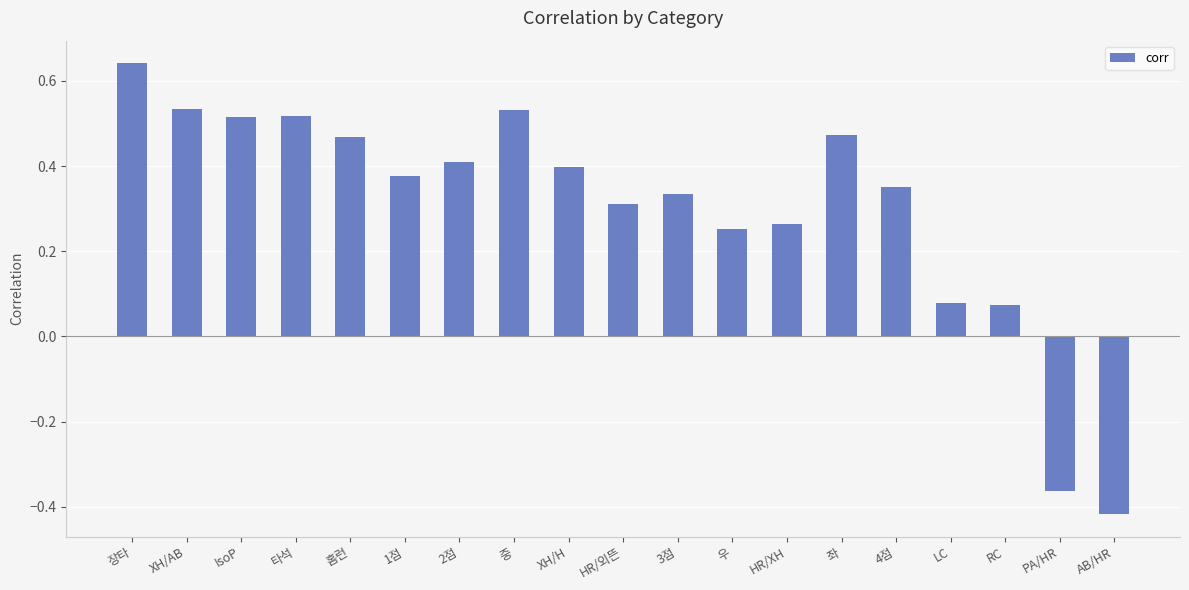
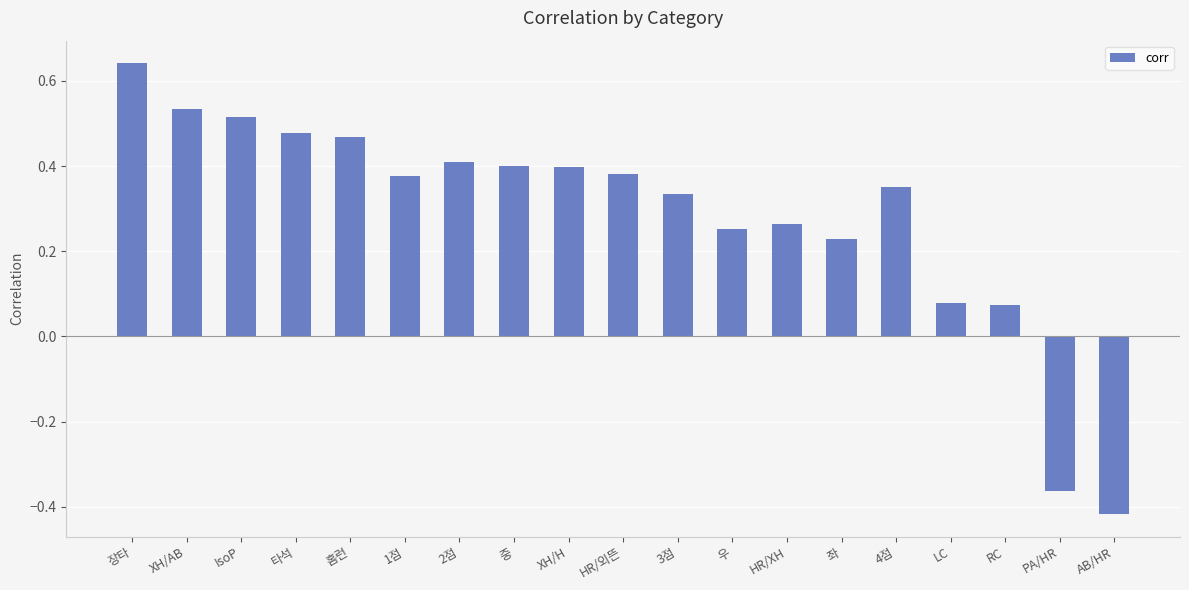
타석: 0.52 -> 0.48
중: 0.53 -> 0.40
HR/외뜬: 0.31 -> 0.38
좌: 0.47 -> 0.23
